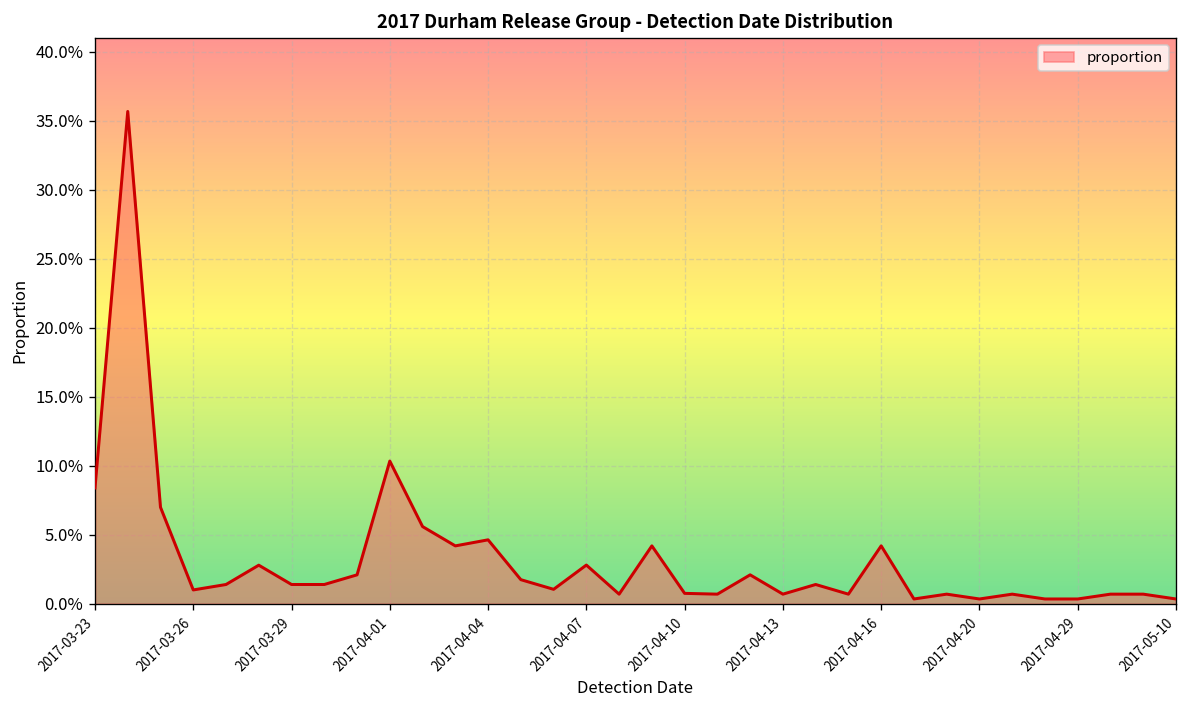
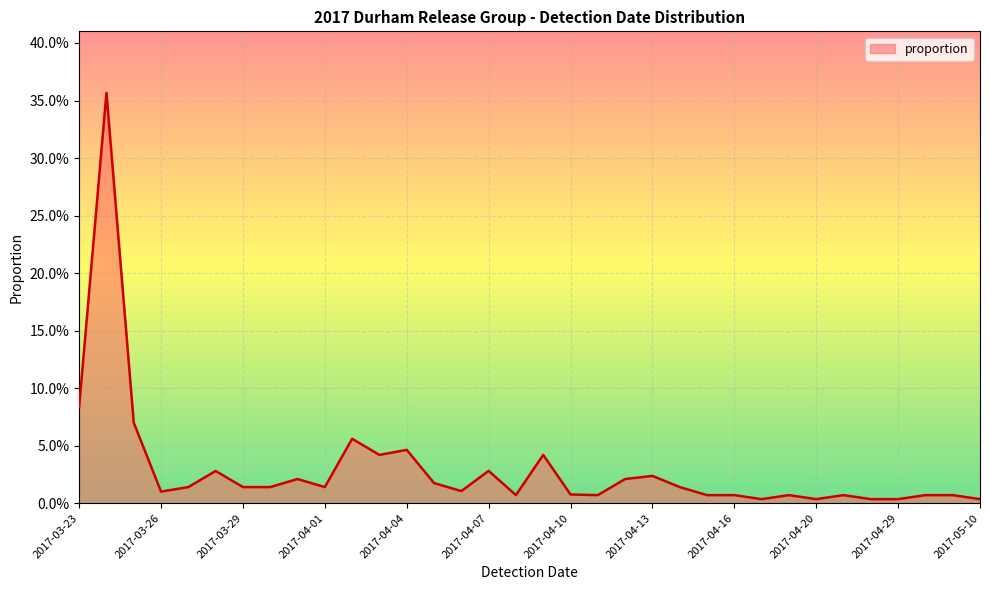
2017-04-01: 10.3% -> 1.4%
2017-04-13: 0.7% -> 2.4%
2017-04-16: 4.2% -> 0.7%
